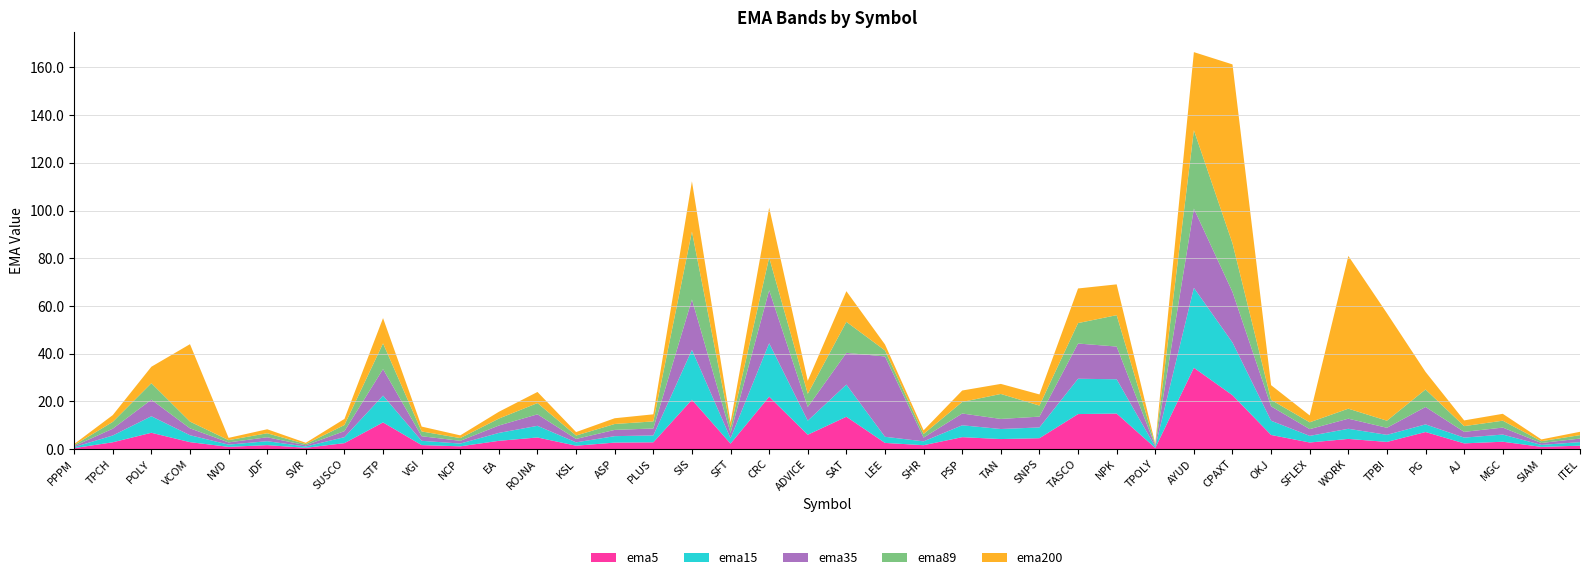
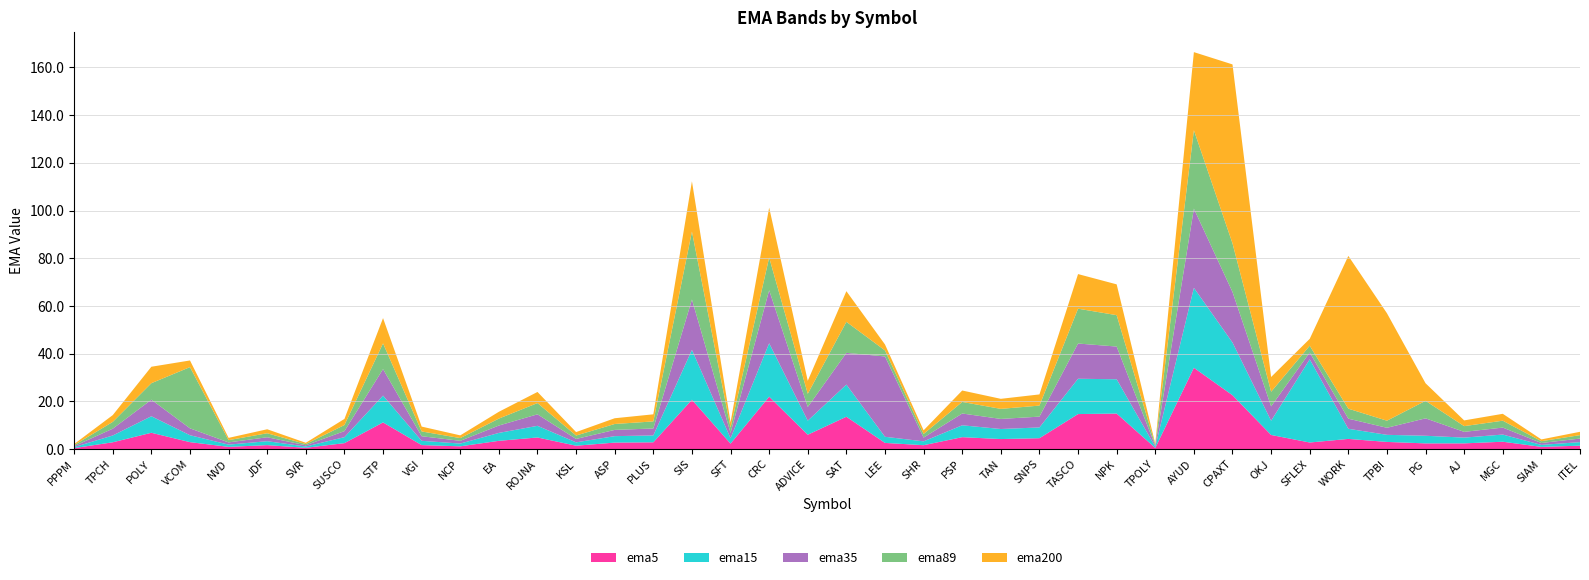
ema89, VCOM: 3 -> 26
ema200, VCOM: 32 -> 3
ema89, TAN: 10 -> 4
ema89, TASCO: 9 -> 15
ema89, OKJ: 3 -> 6
ema15, SFLEX: 3 -> 35
ema5, PG: 7 -> 2
